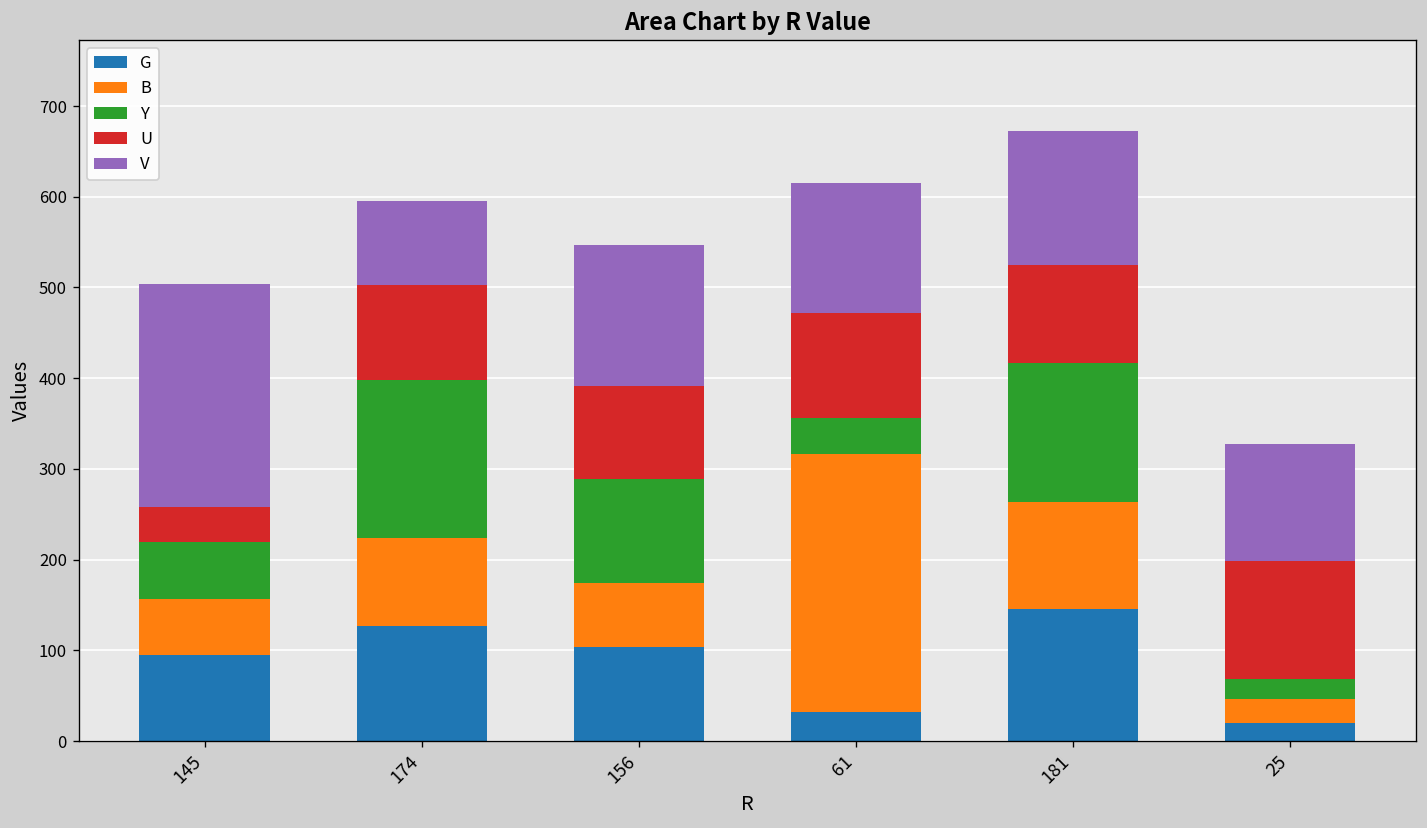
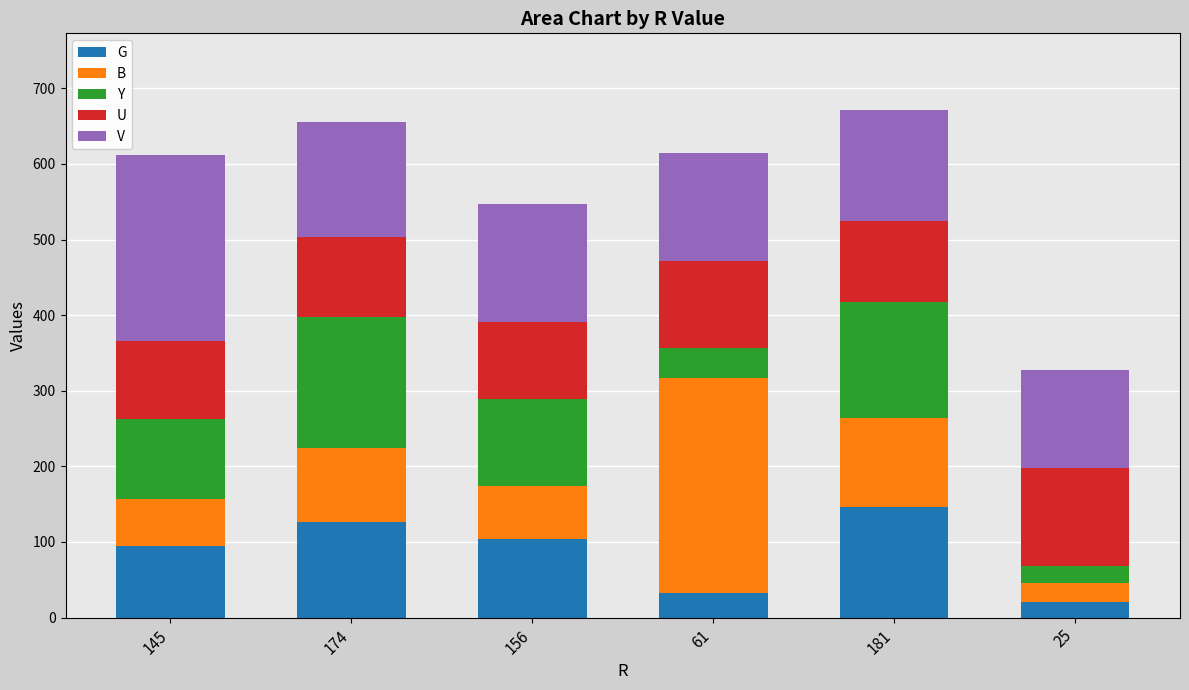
Y, 145: 60 -> 110
U, 145: 40 -> 100
V, 174: 90 -> 150
